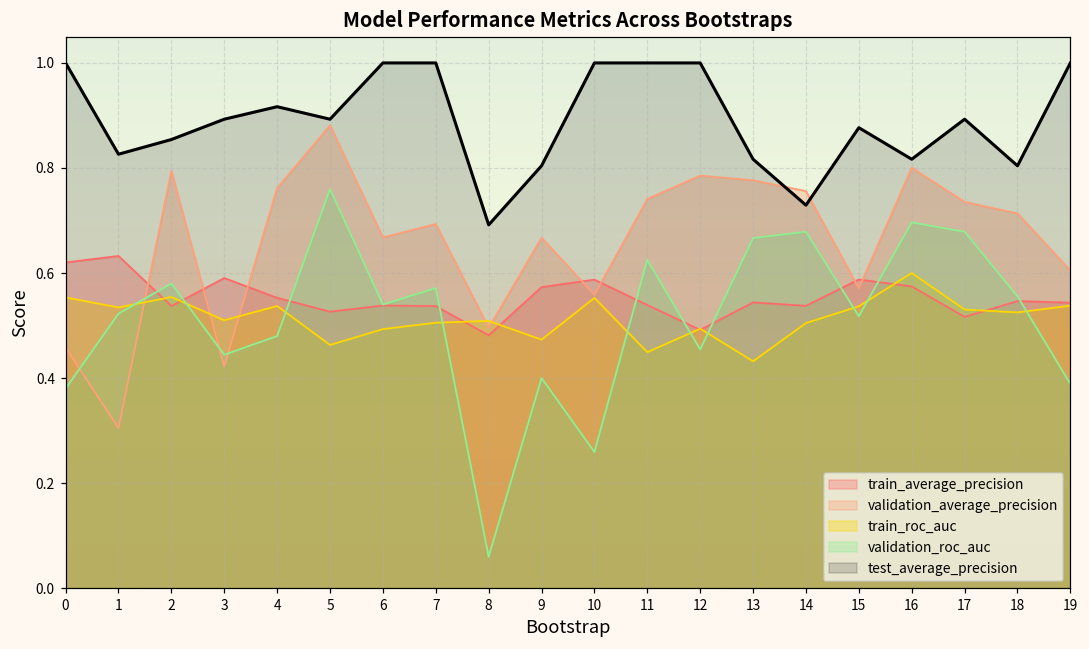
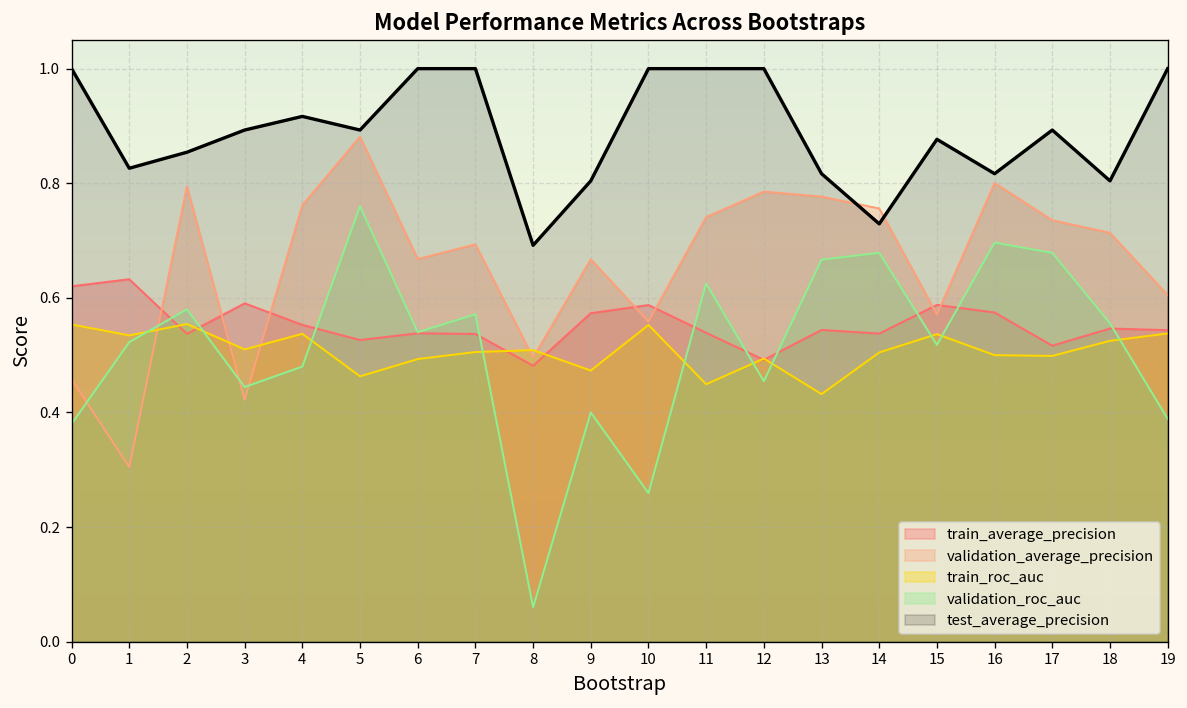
train_roc_auc, 16: 0.6 -> 0.5
train_roc_auc, 17: 0.53 -> 0.50
